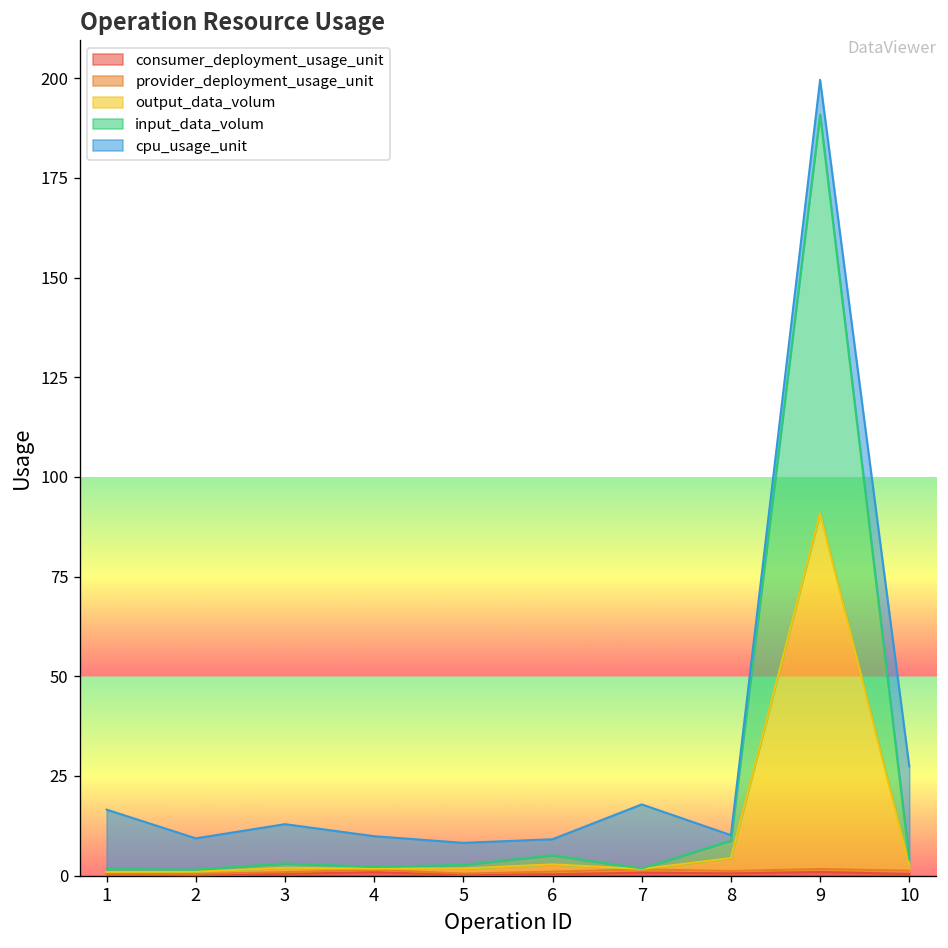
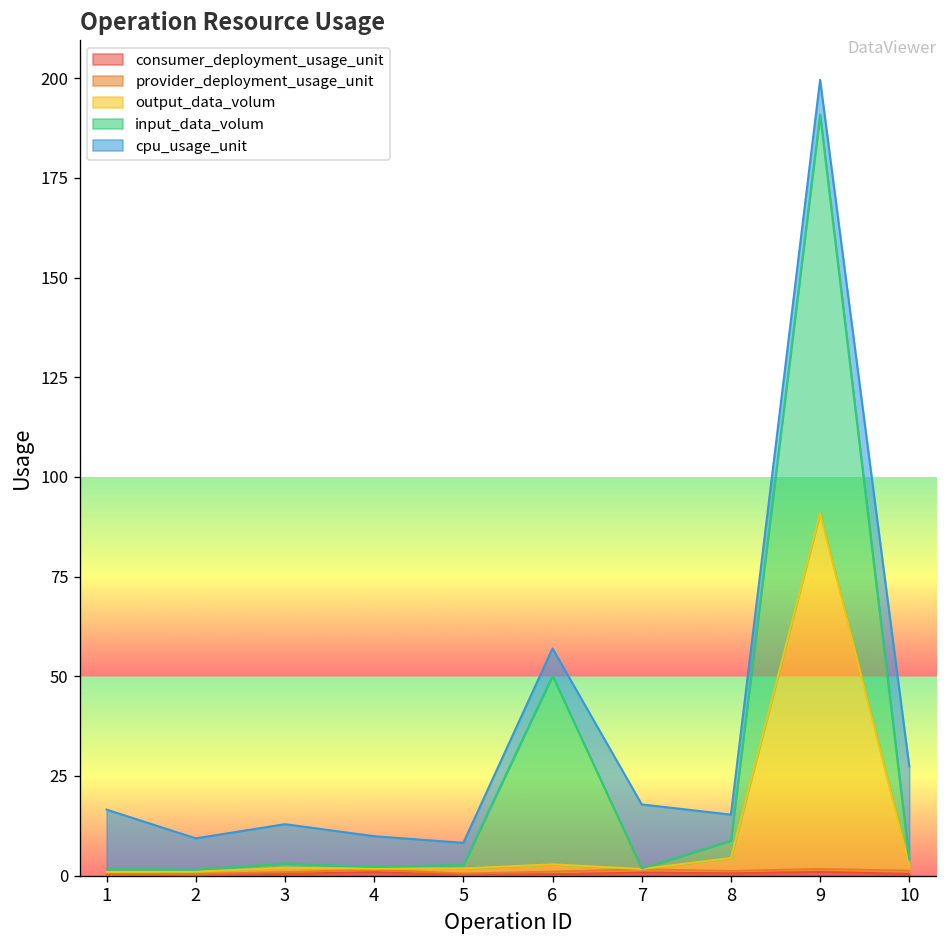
input_data_volum, 6: 2 -> 47
cpu_usage_unit, 6: 4 -> 7
cpu_usage_unit, 8: 1 -> 7
